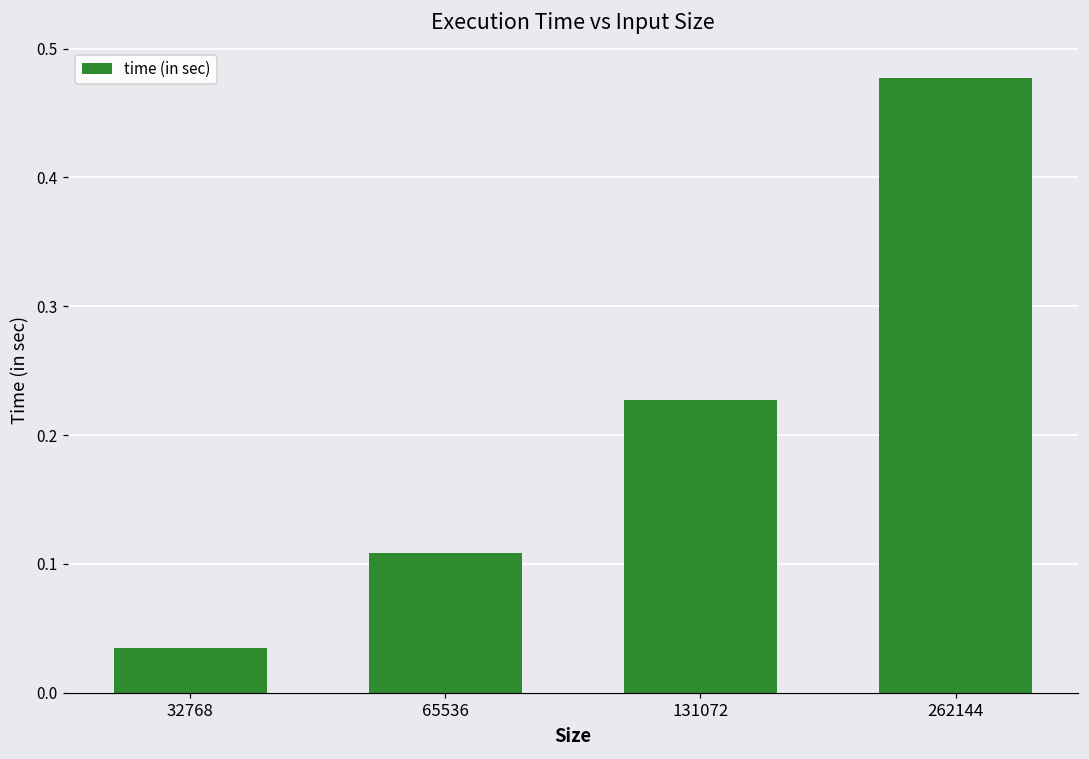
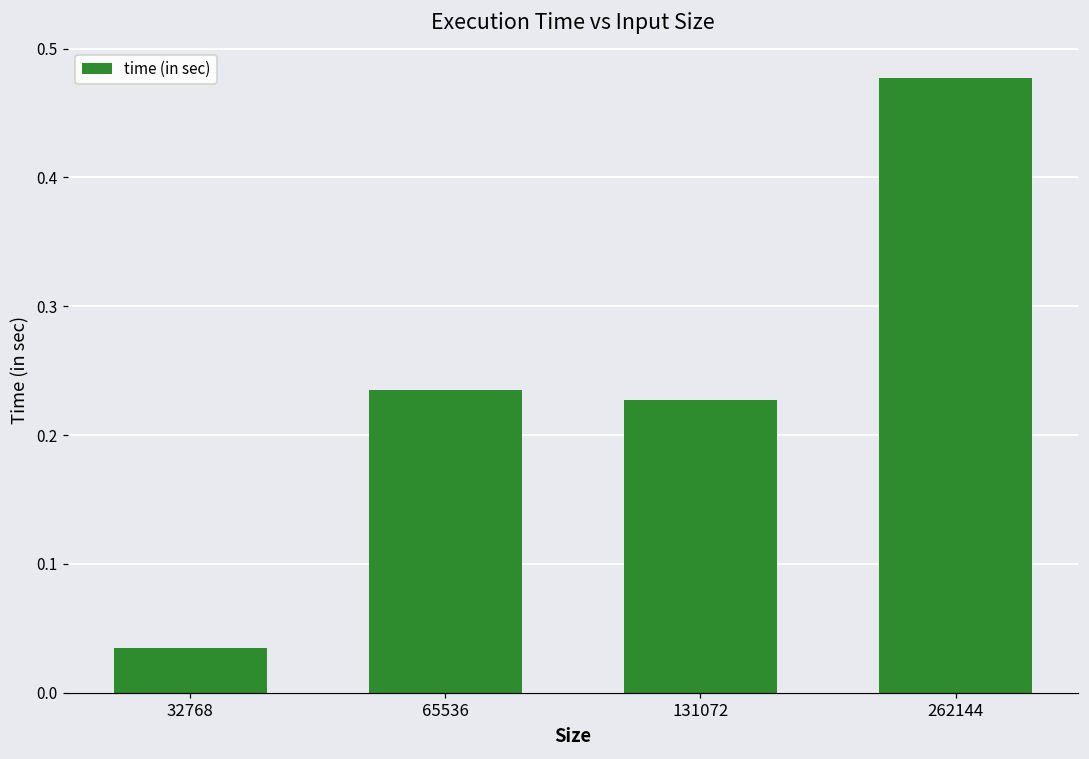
65536: 0.108 -> 0.235
